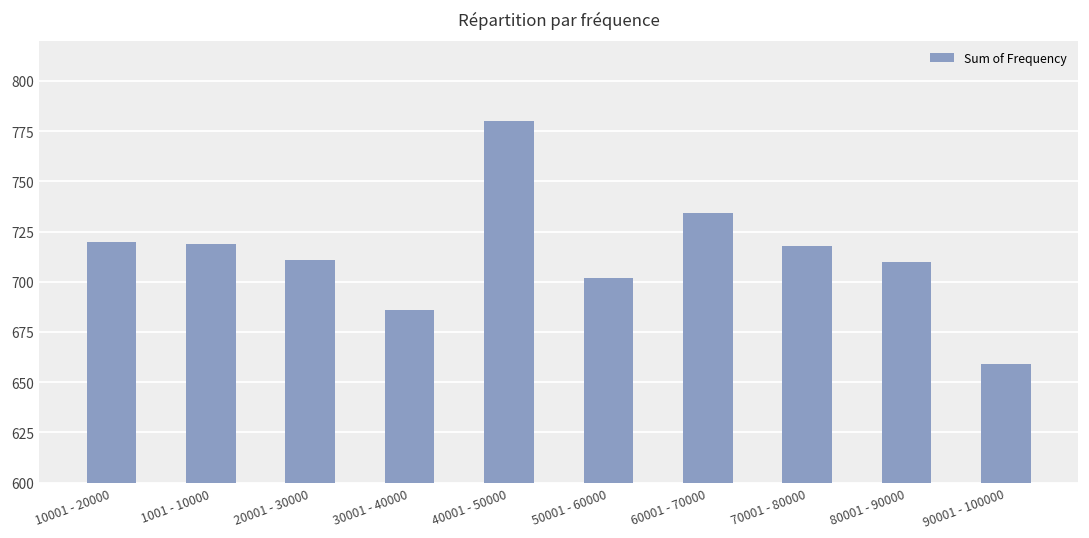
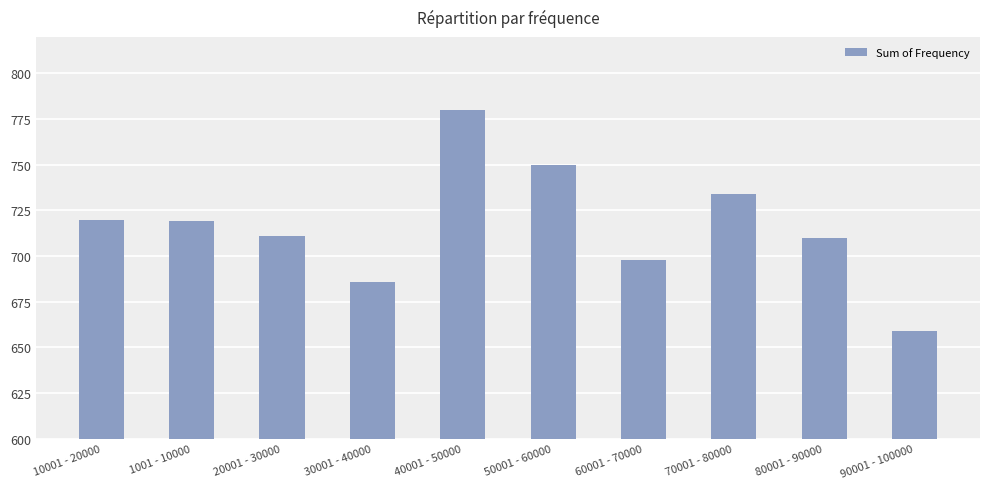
50001 - 60000: 702 -> 750
60001 - 70000: 734 -> 698
70001 - 80000: 718 -> 734
